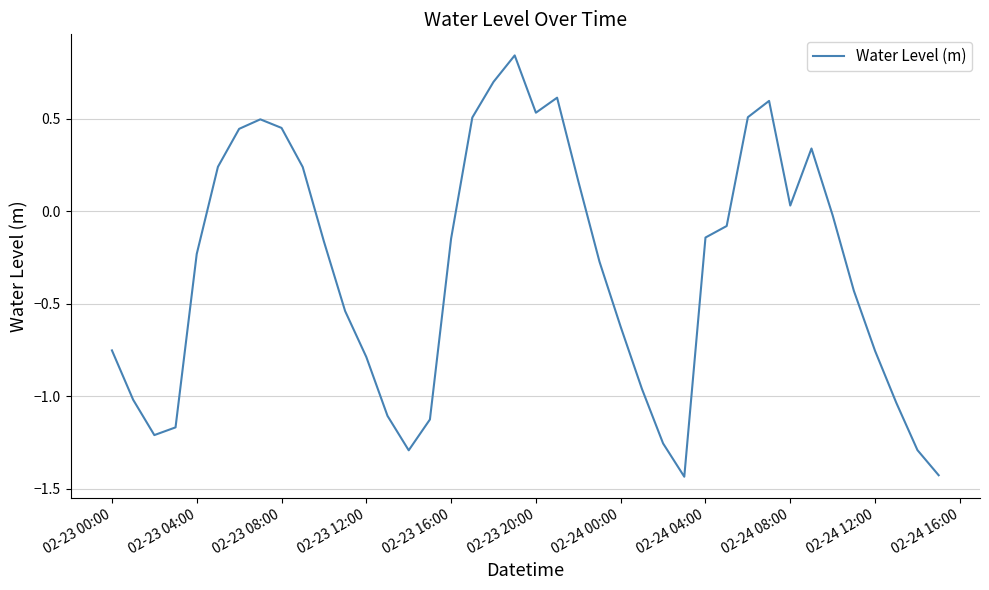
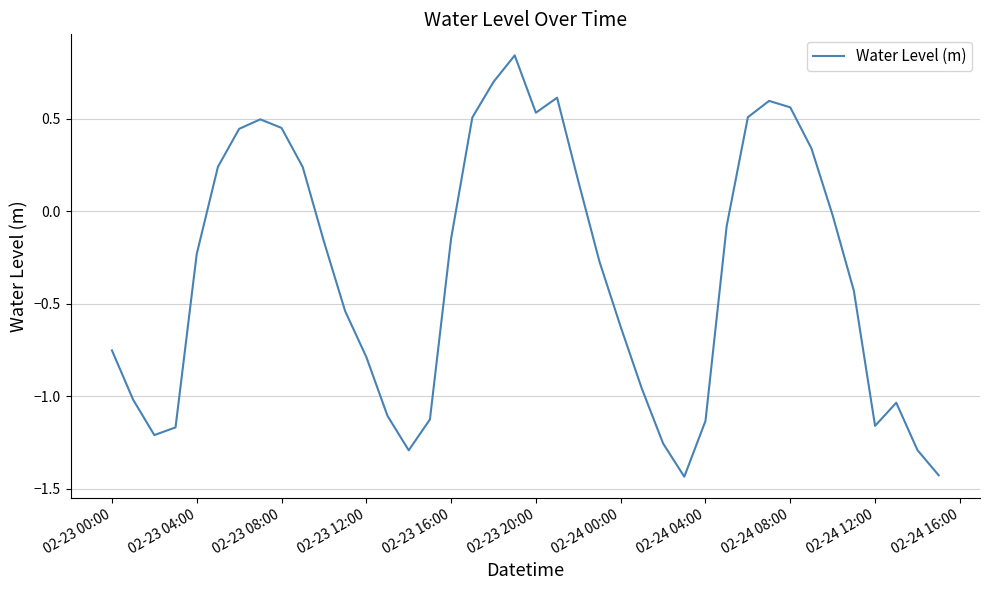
02-24 04:00: -0.14 -> -1.13
02-24 08:00: 0.03 -> 0.56
02-24 12:00: -0.75 -> -1.16
